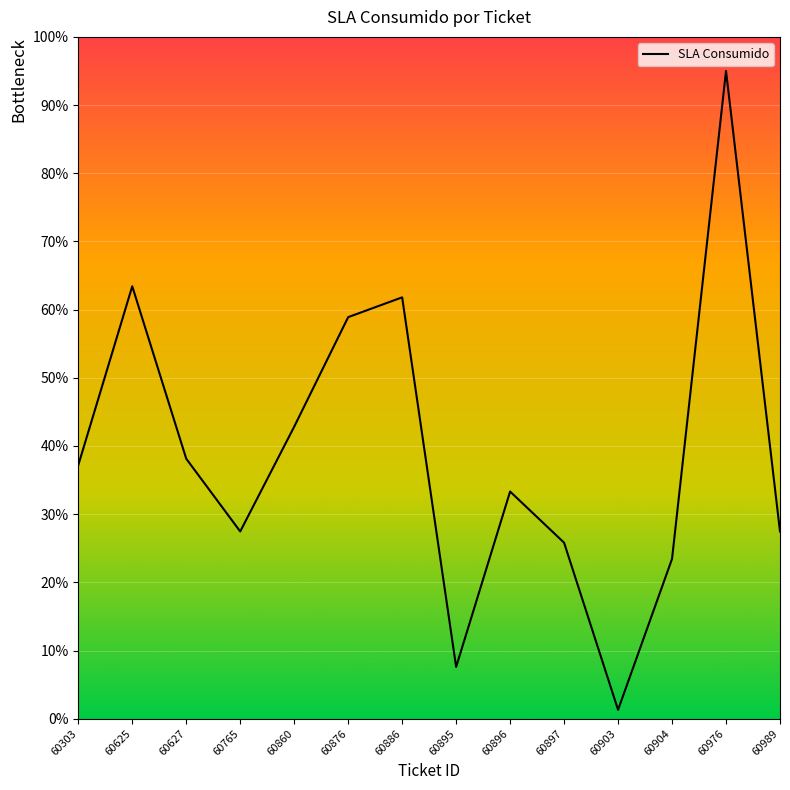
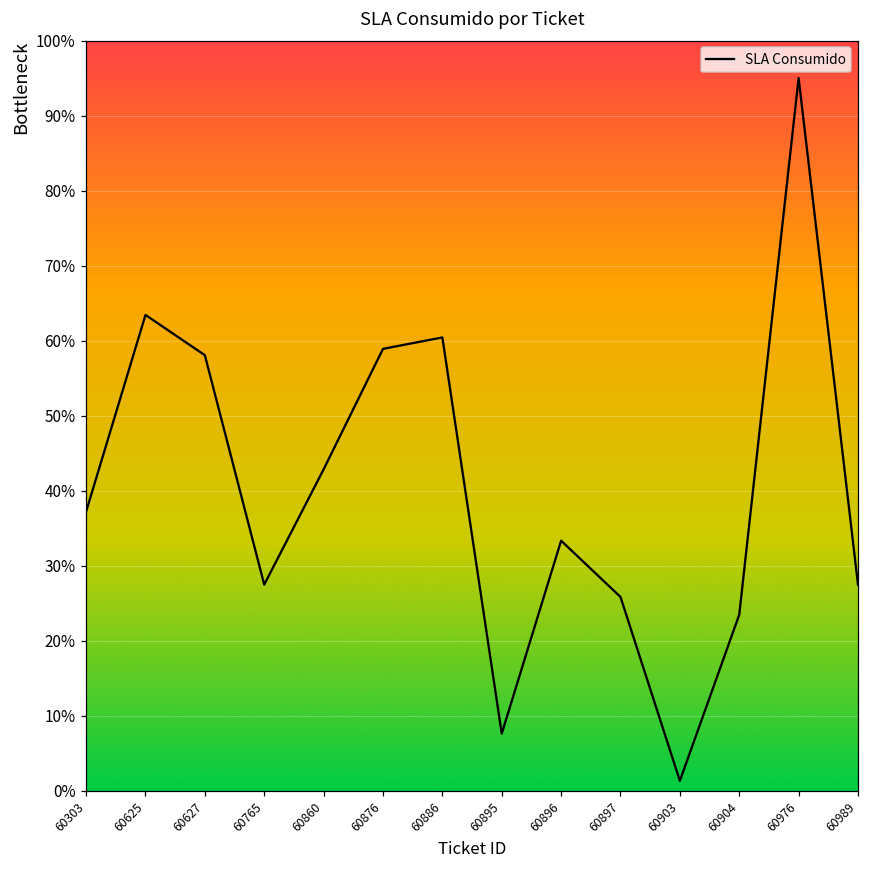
60627: 38% -> 58%
60886: 62% -> 60%
